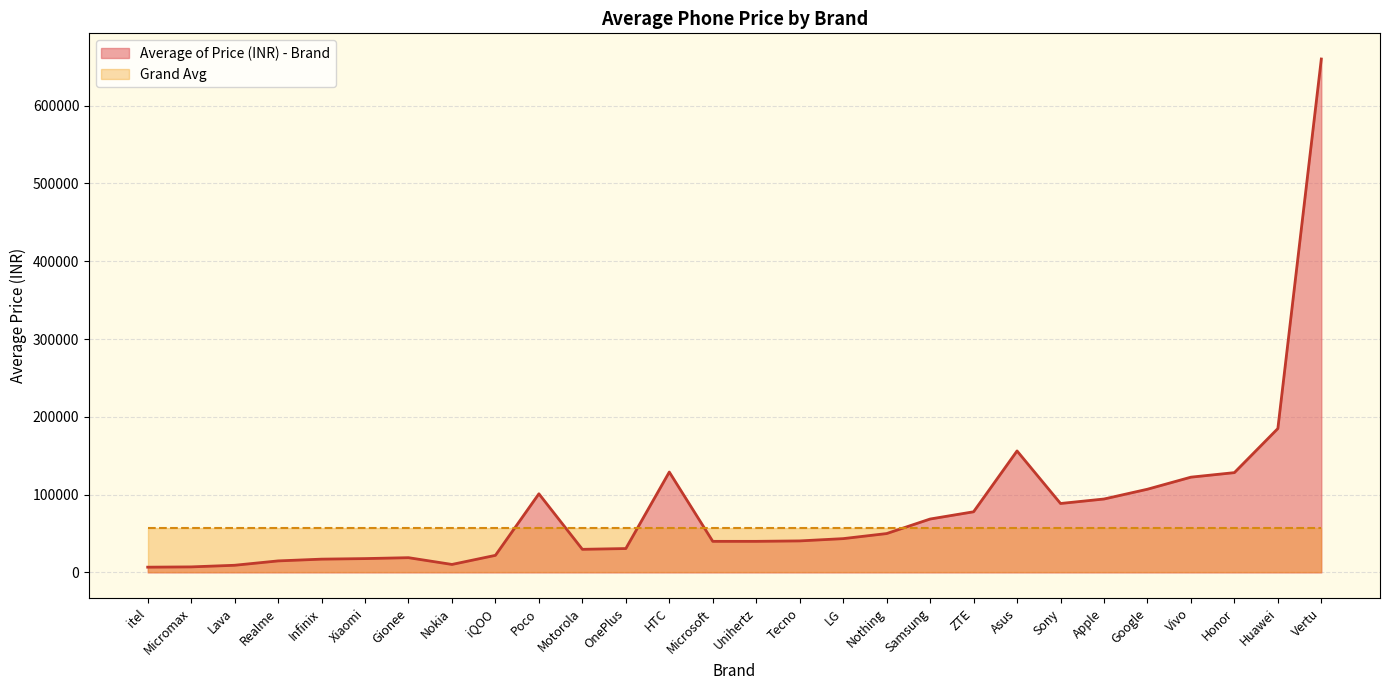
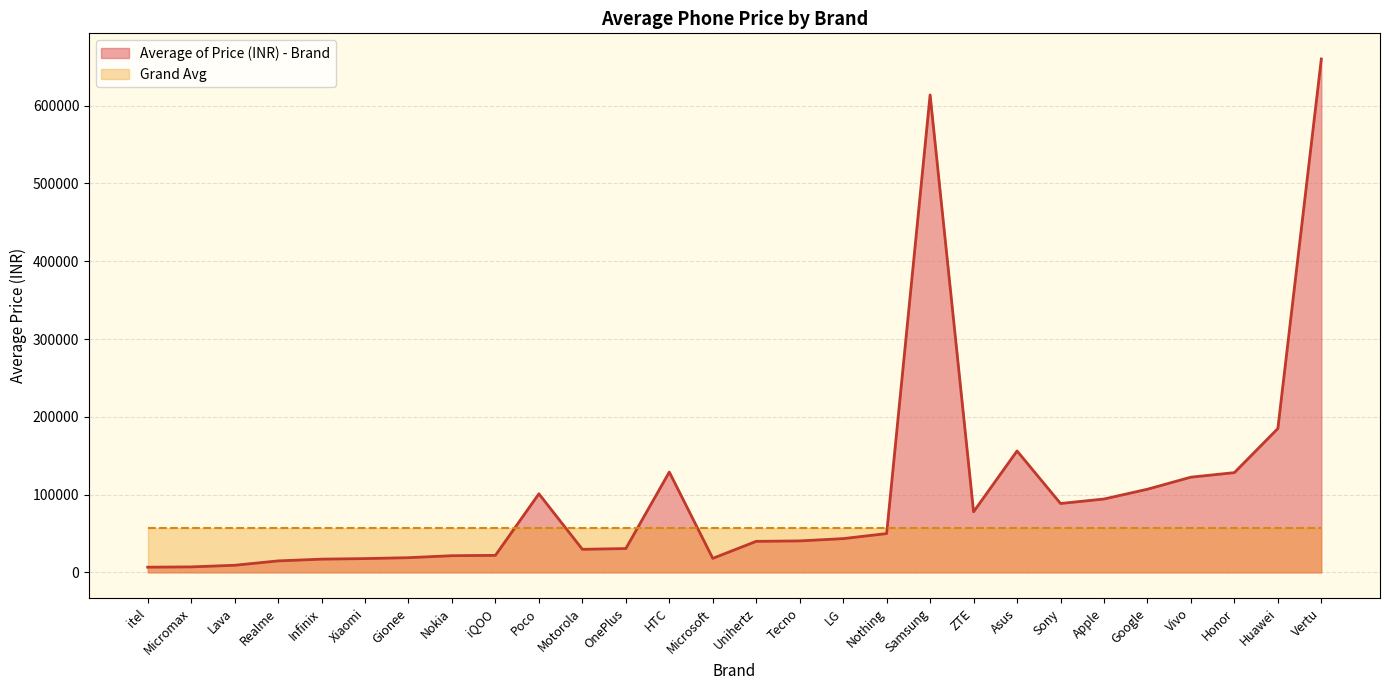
Average of Price (INR) - Brand, Nokia: 10000 -> 20000
Average of Price (INR) - Brand, Microsoft: 40000 -> 20000
Average of Price (INR) - Brand, Samsung: 70000 -> 610000
